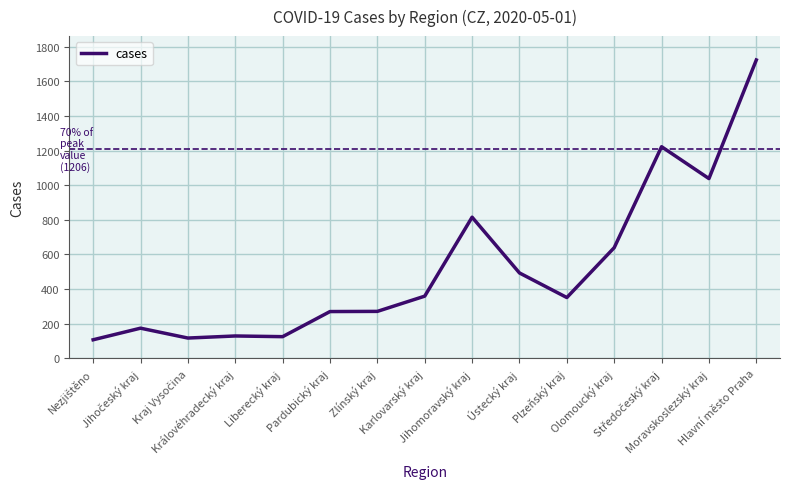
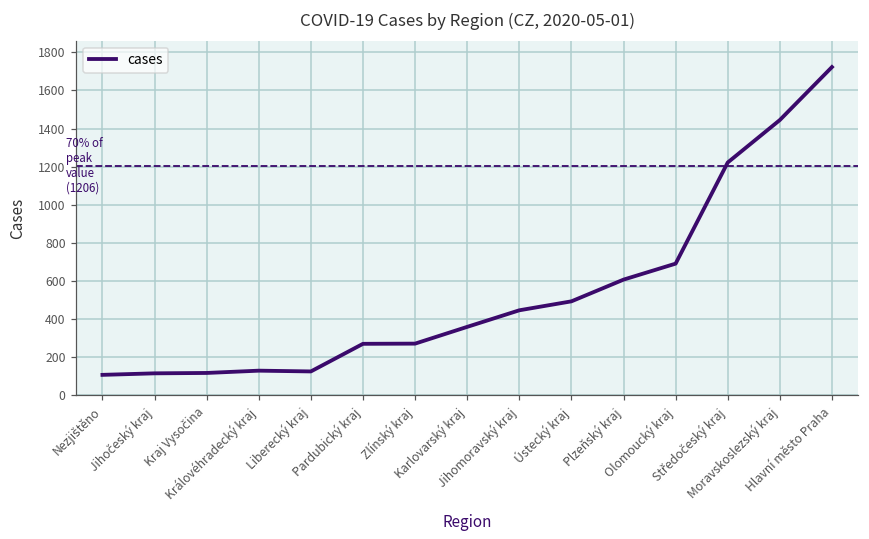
Jihočeský kraj: 170 -> 120
Jihomoravský kraj: 820 -> 450
Plzeňský kraj: 350 -> 610
Olomoucký kraj: 640 -> 690
Moravskoslezský kraj: 1040 -> 1450
